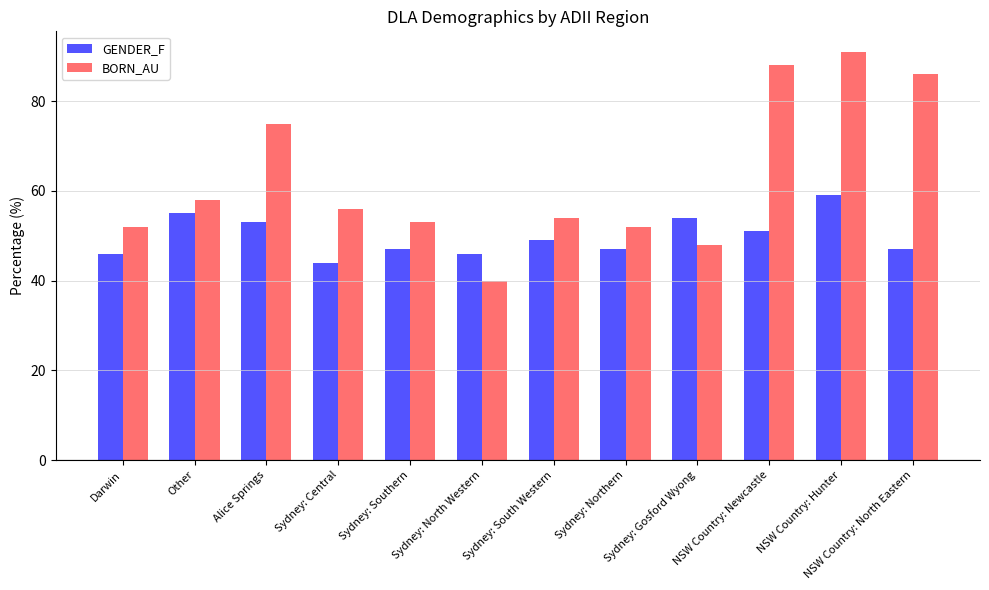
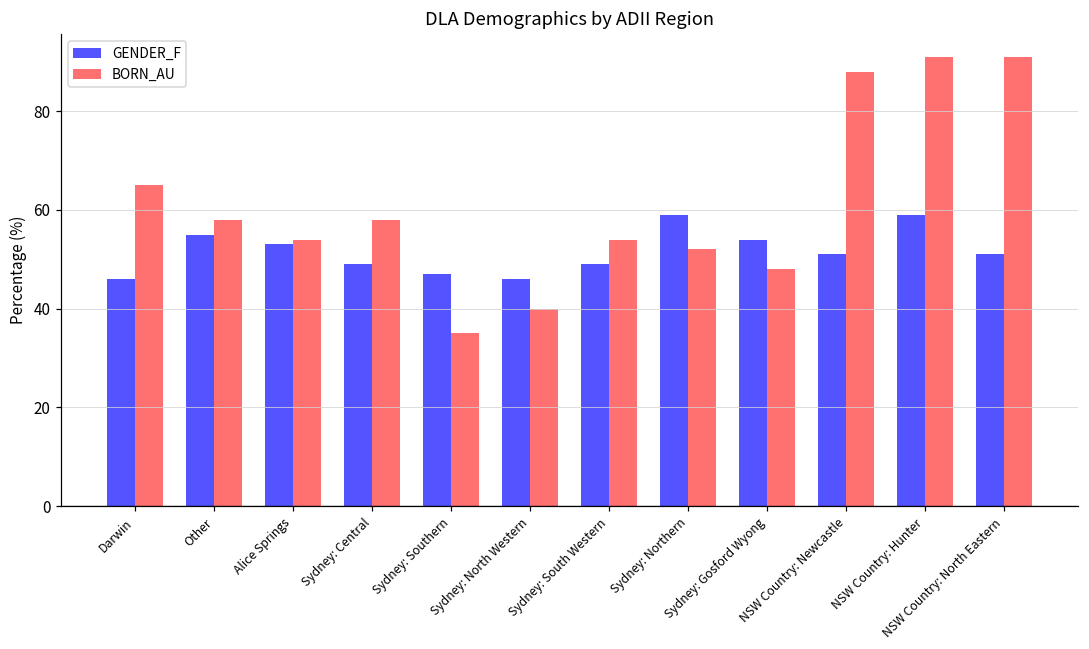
BORN_AU, Darwin: 52 -> 65
BORN_AU, Alice Springs: 75 -> 54
GENDER_F, Sydney: Central: 44 -> 49
BORN_AU, Sydney: Central: 56 -> 58
BORN_AU, Sydney: Southern: 53 -> 35
GENDER_F, Sydney: Northern: 47 -> 59
GENDER_F, NSW Country: North Eastern: 47 -> 51
BORN_AU, NSW Country: North Eastern: 86 -> 91
